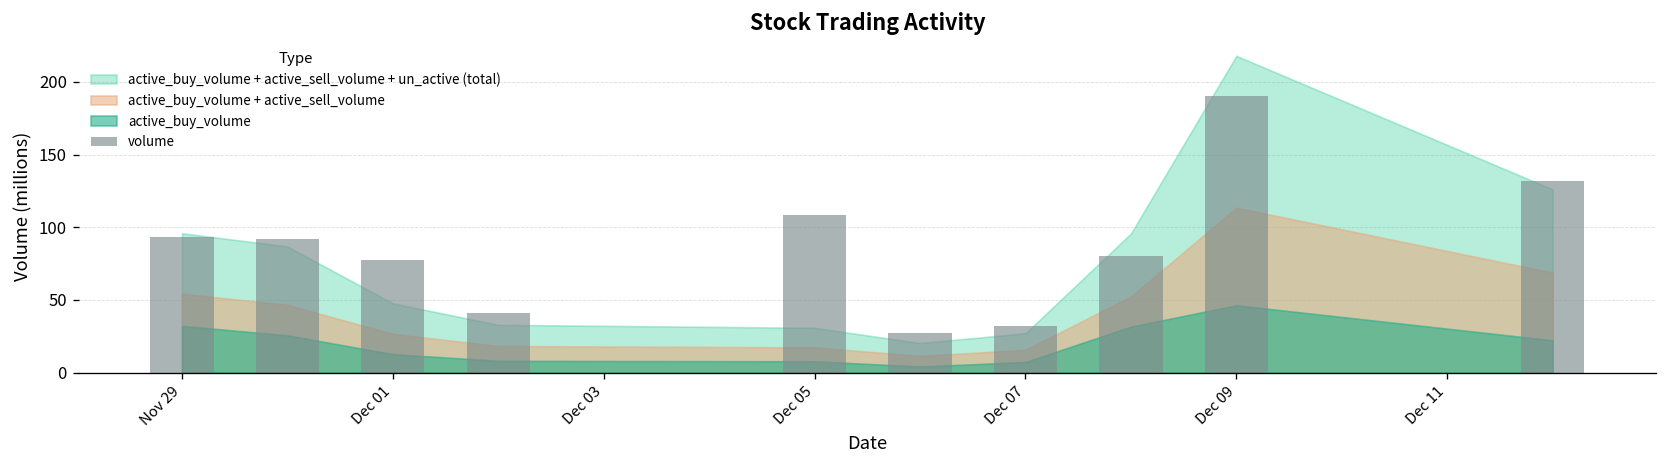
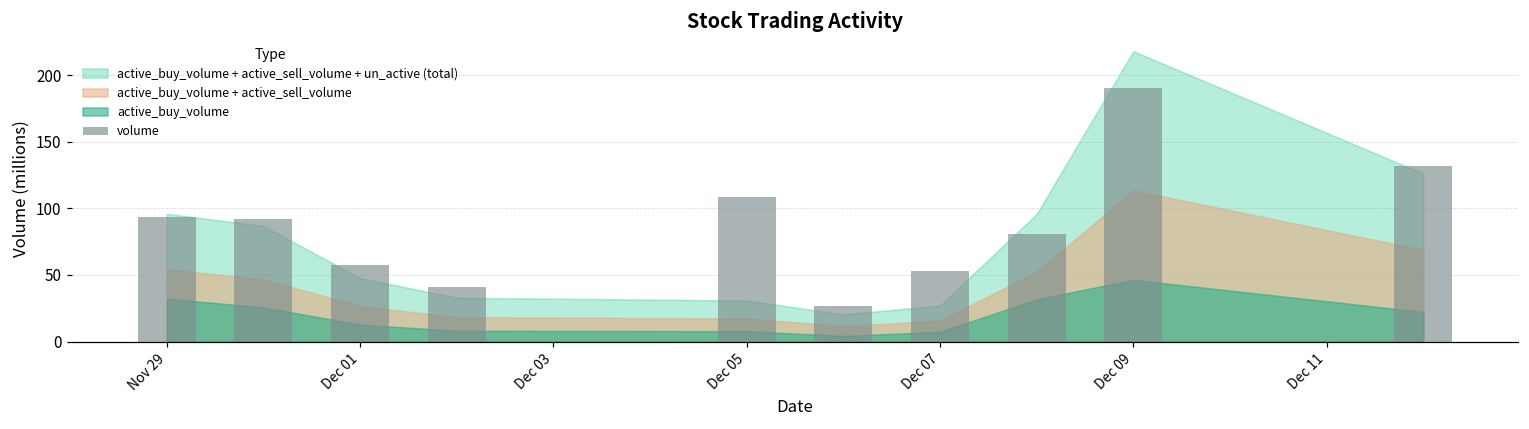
volume, Dec 01: 77 -> 57
volume, Dec 07: 32 -> 53
